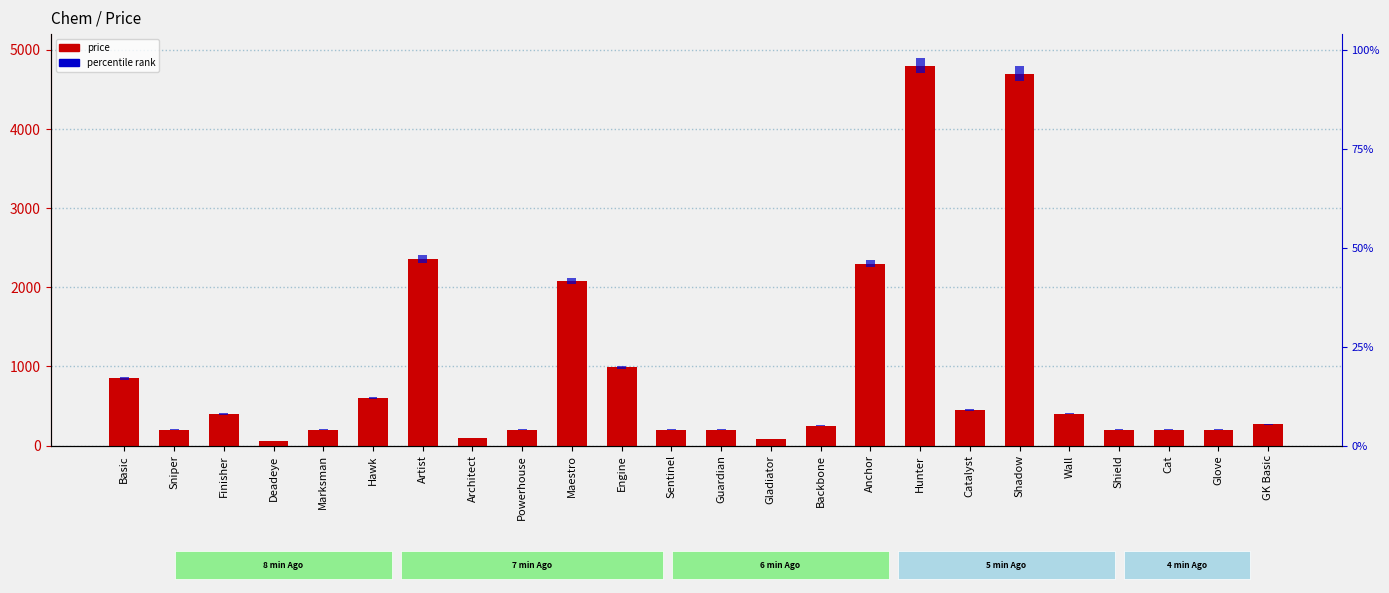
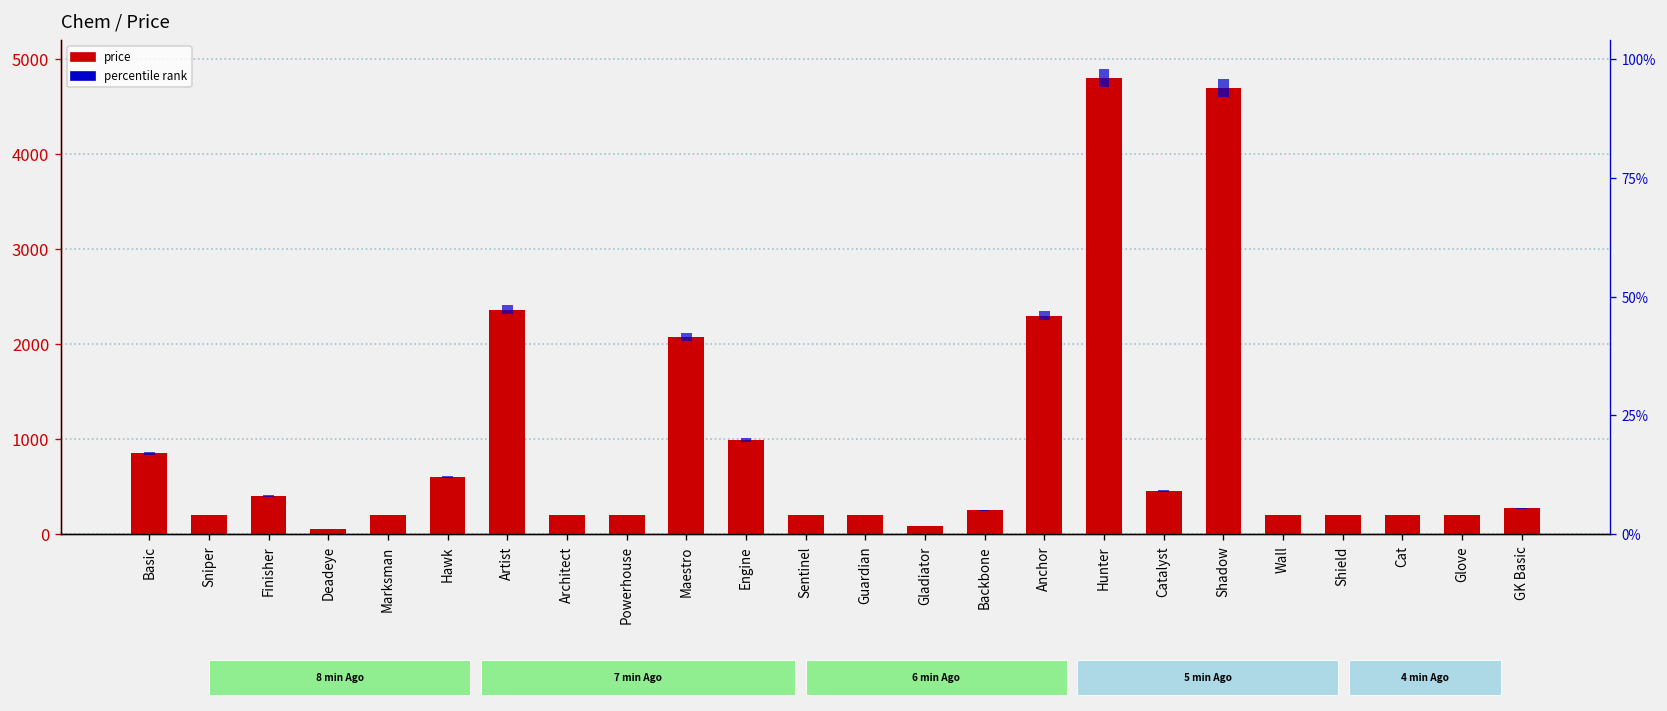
price, Architect: 100 -> 200
price, Wall: 400 -> 200
